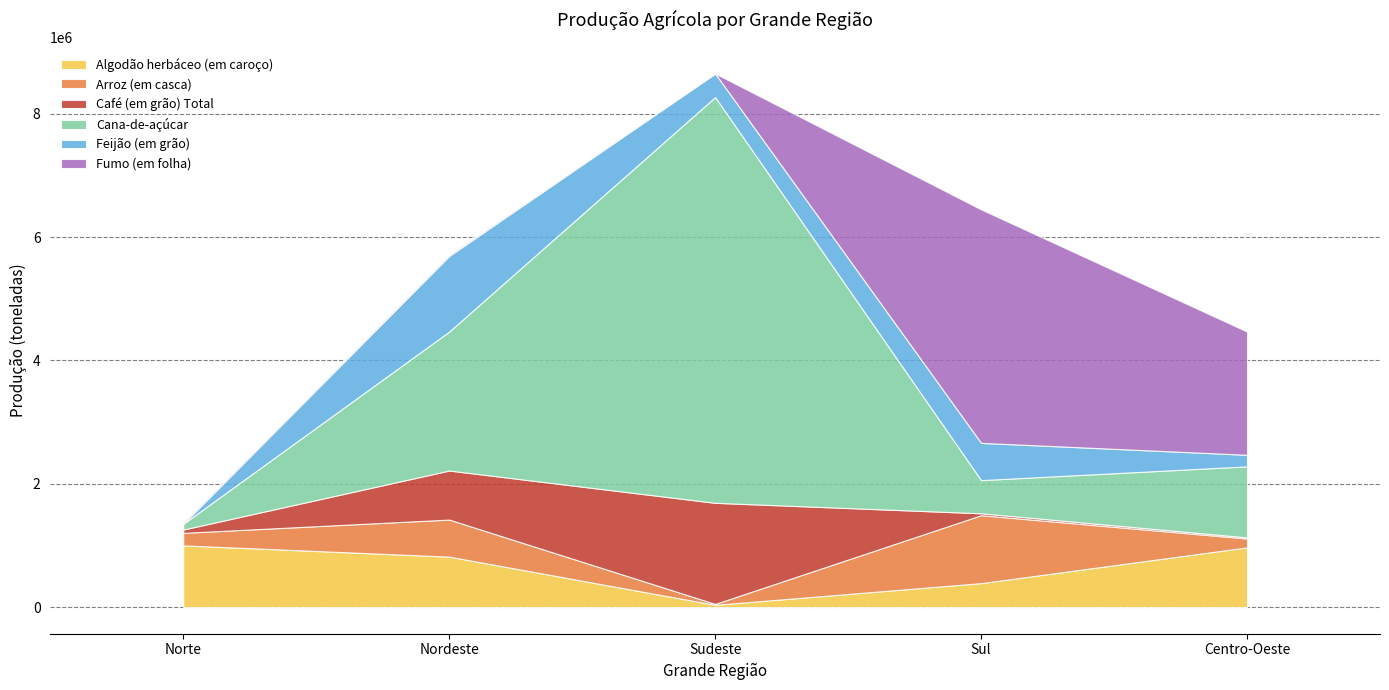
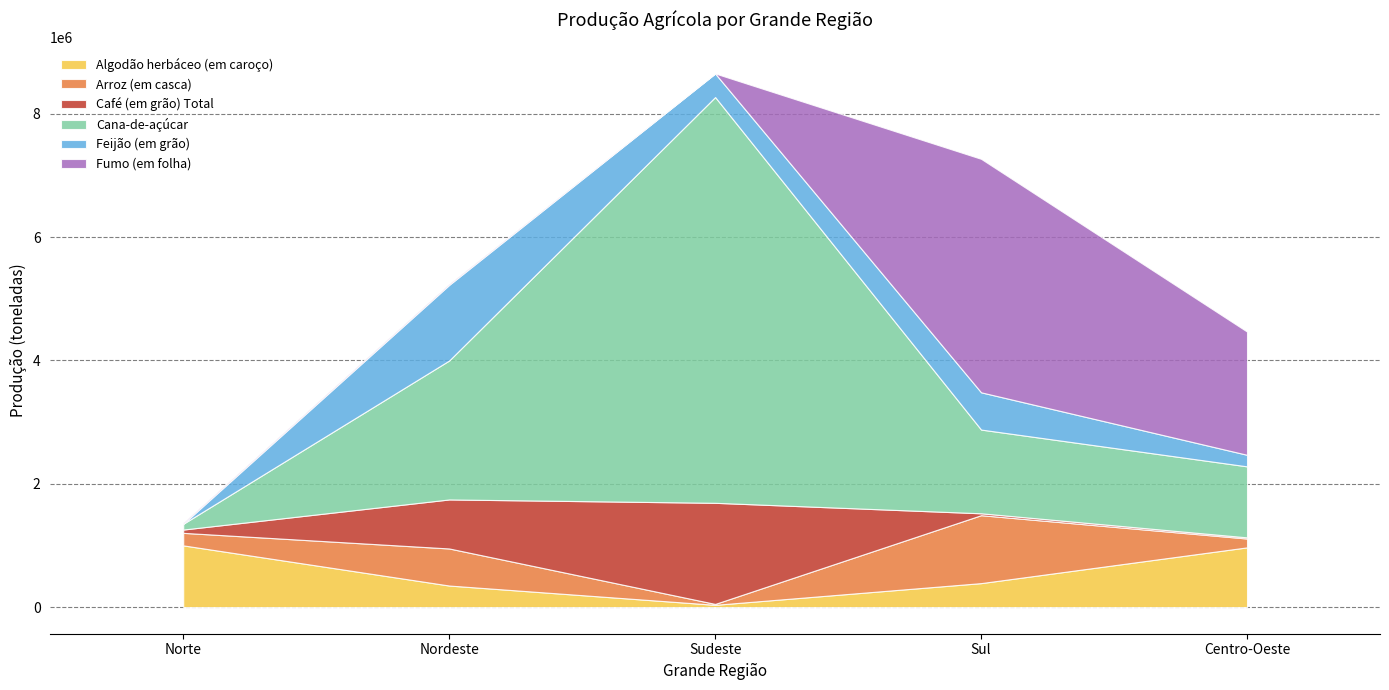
Algodão herbáceo (em caroço), Nordeste: 800000 -> 300000
Cana-de-açúcar, Sul: 500000 -> 1400000
